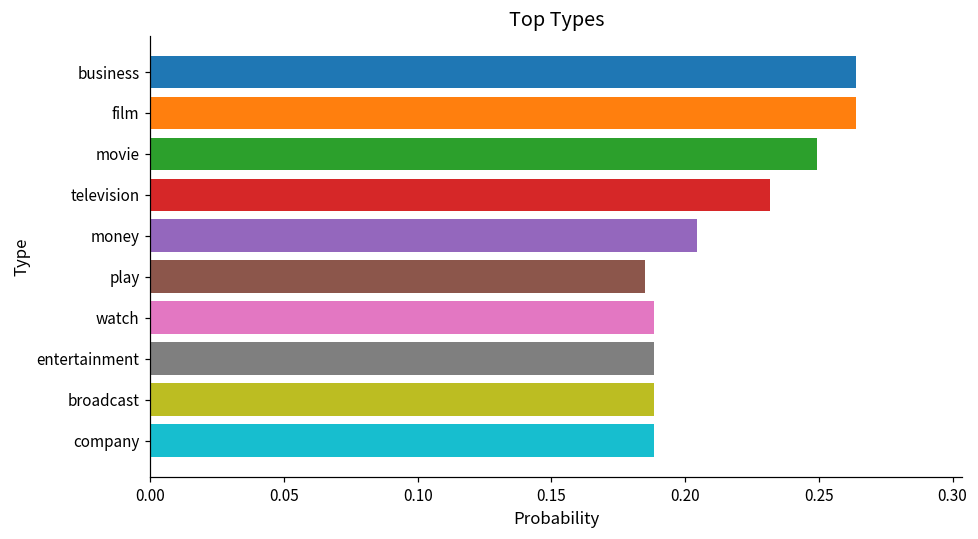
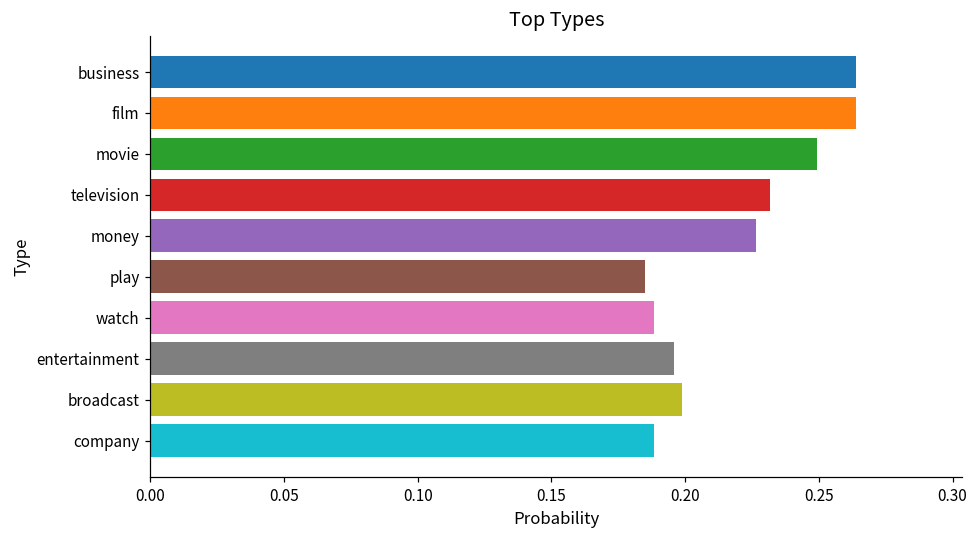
money: 0.204 -> 0.226
entertainment: 0.189 -> 0.196
broadcast: 0.189 -> 0.199
